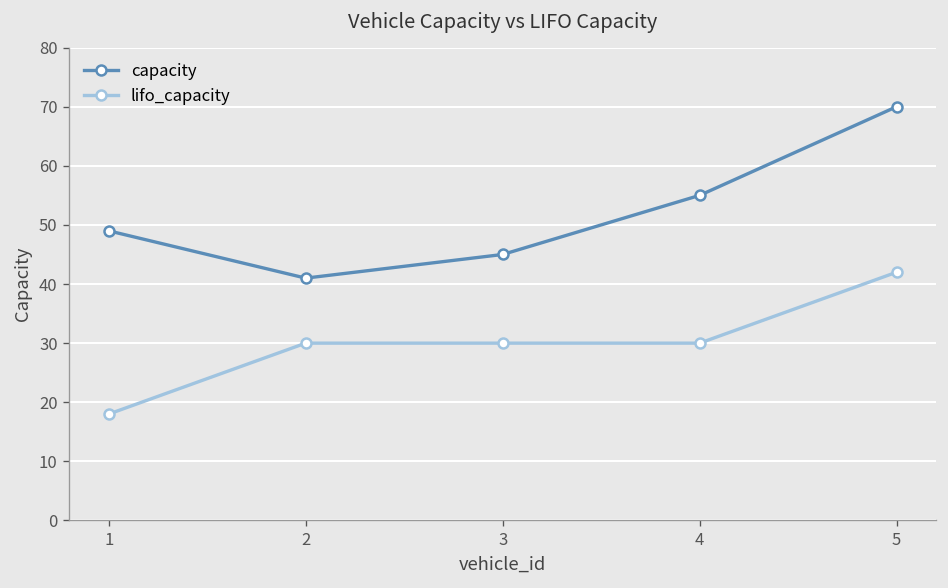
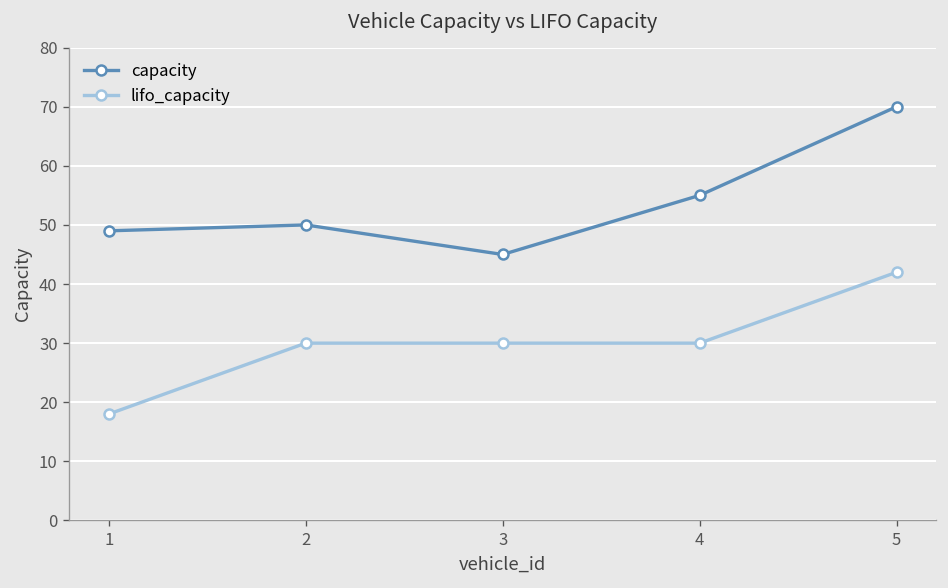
capacity, 2: 41 -> 50
